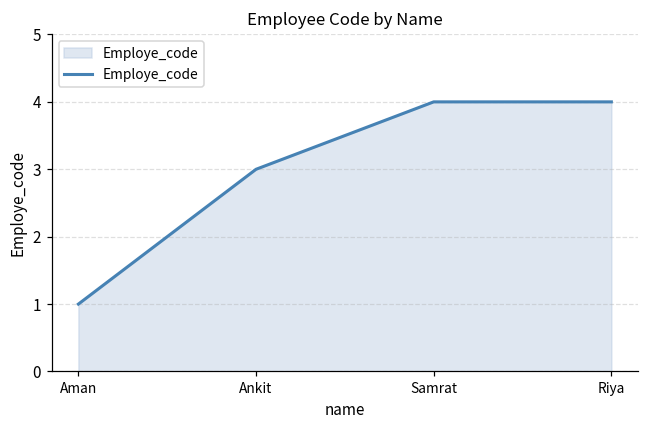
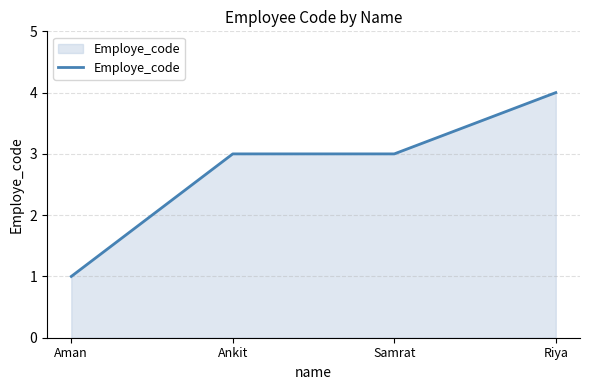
Samrat: 4 -> 3
